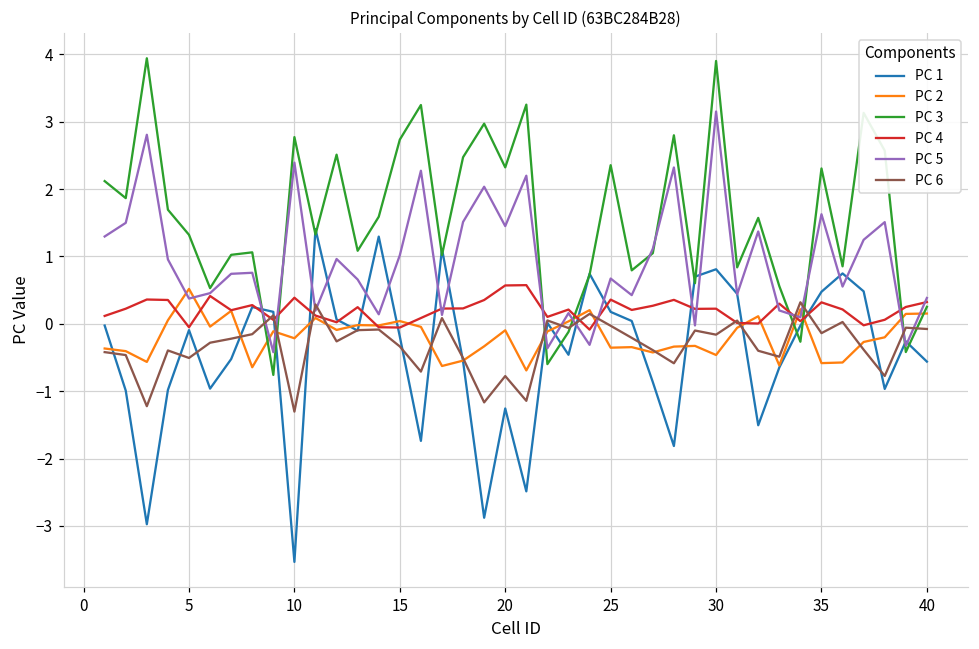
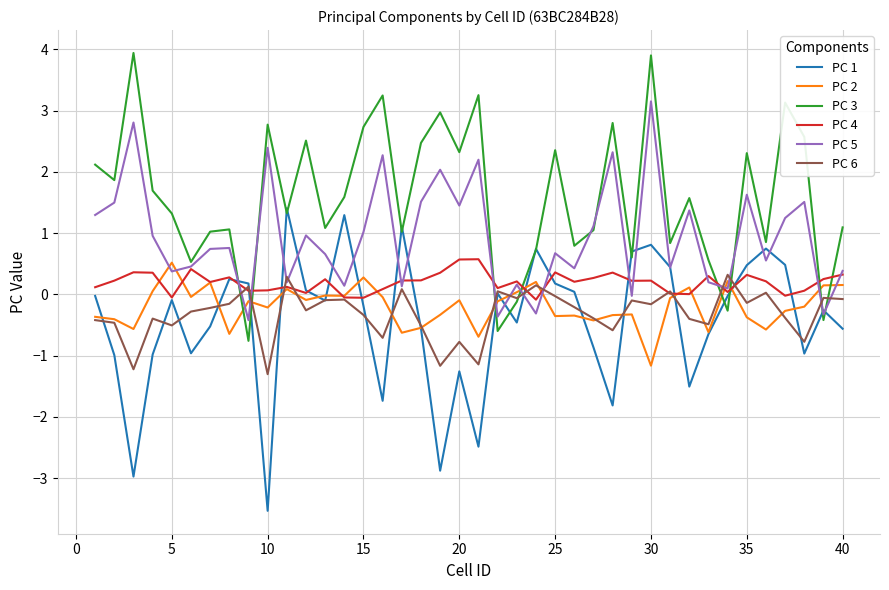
PC 4, 10: 0.4 -> 0.1
PC 2, 15: 0.0 -> 0.3
PC 2, 30: -0.5 -> -1.2
PC 2, 35: -0.6 -> -0.4
PC 3, 40: 0.3 -> 1.1
